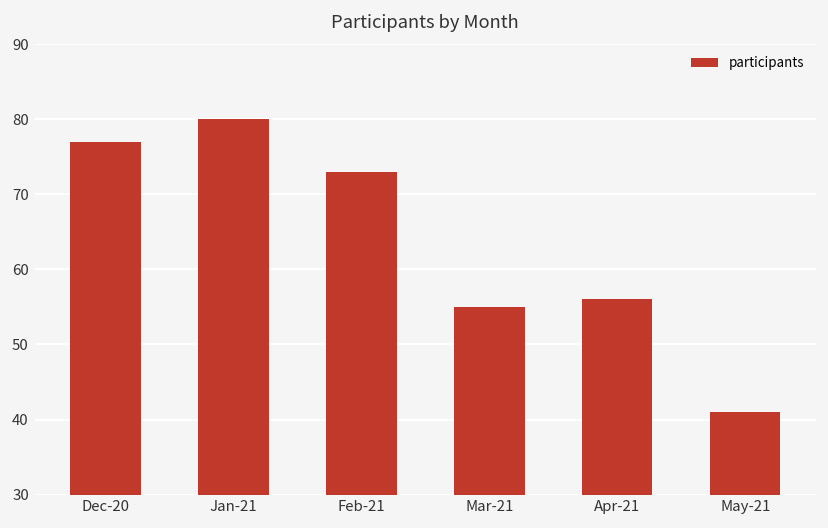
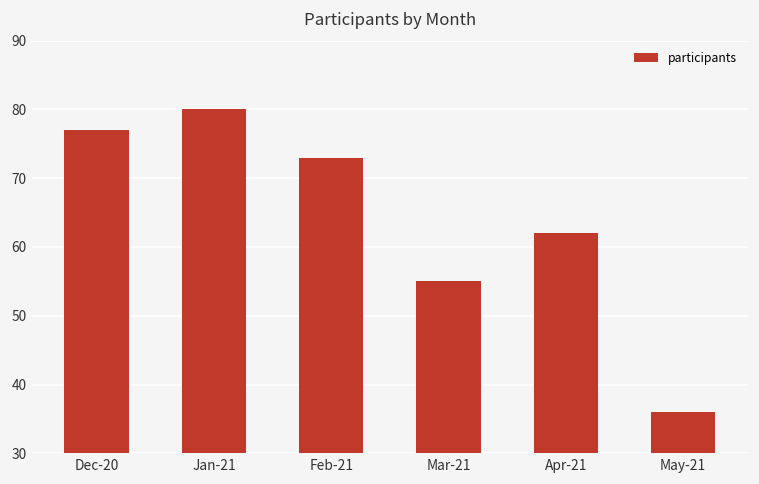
Apr-21: 56 -> 62
May-21: 41 -> 36
